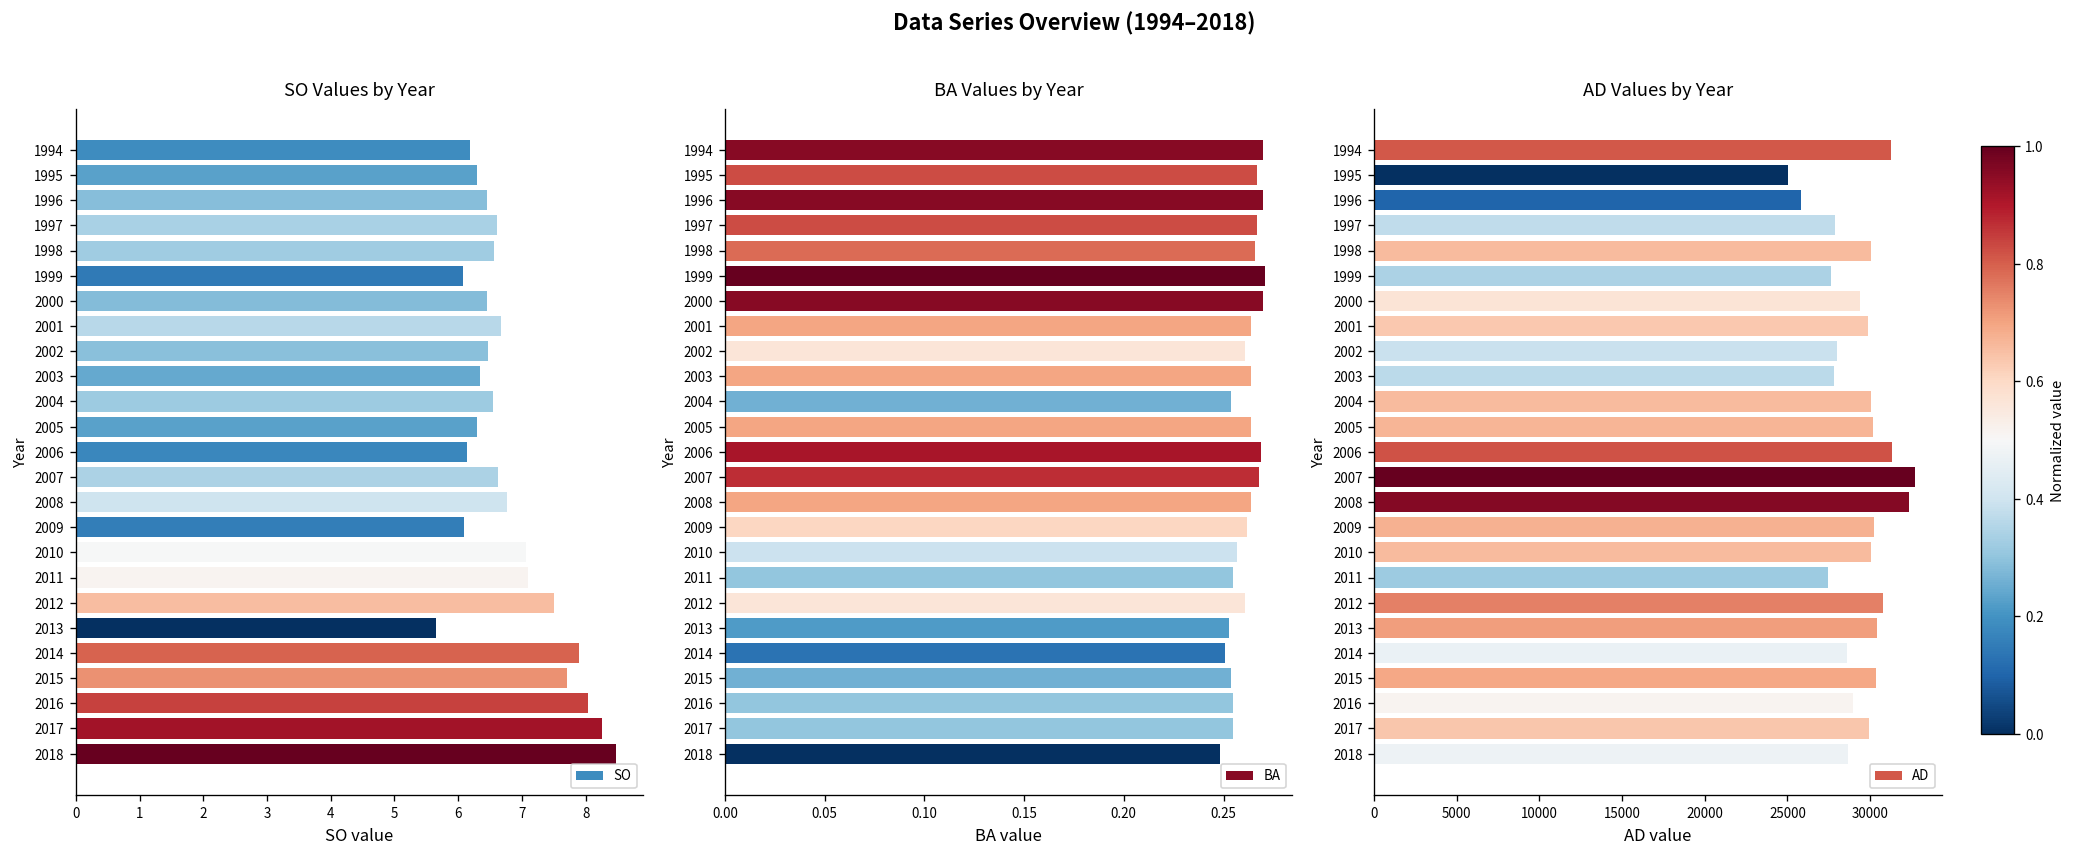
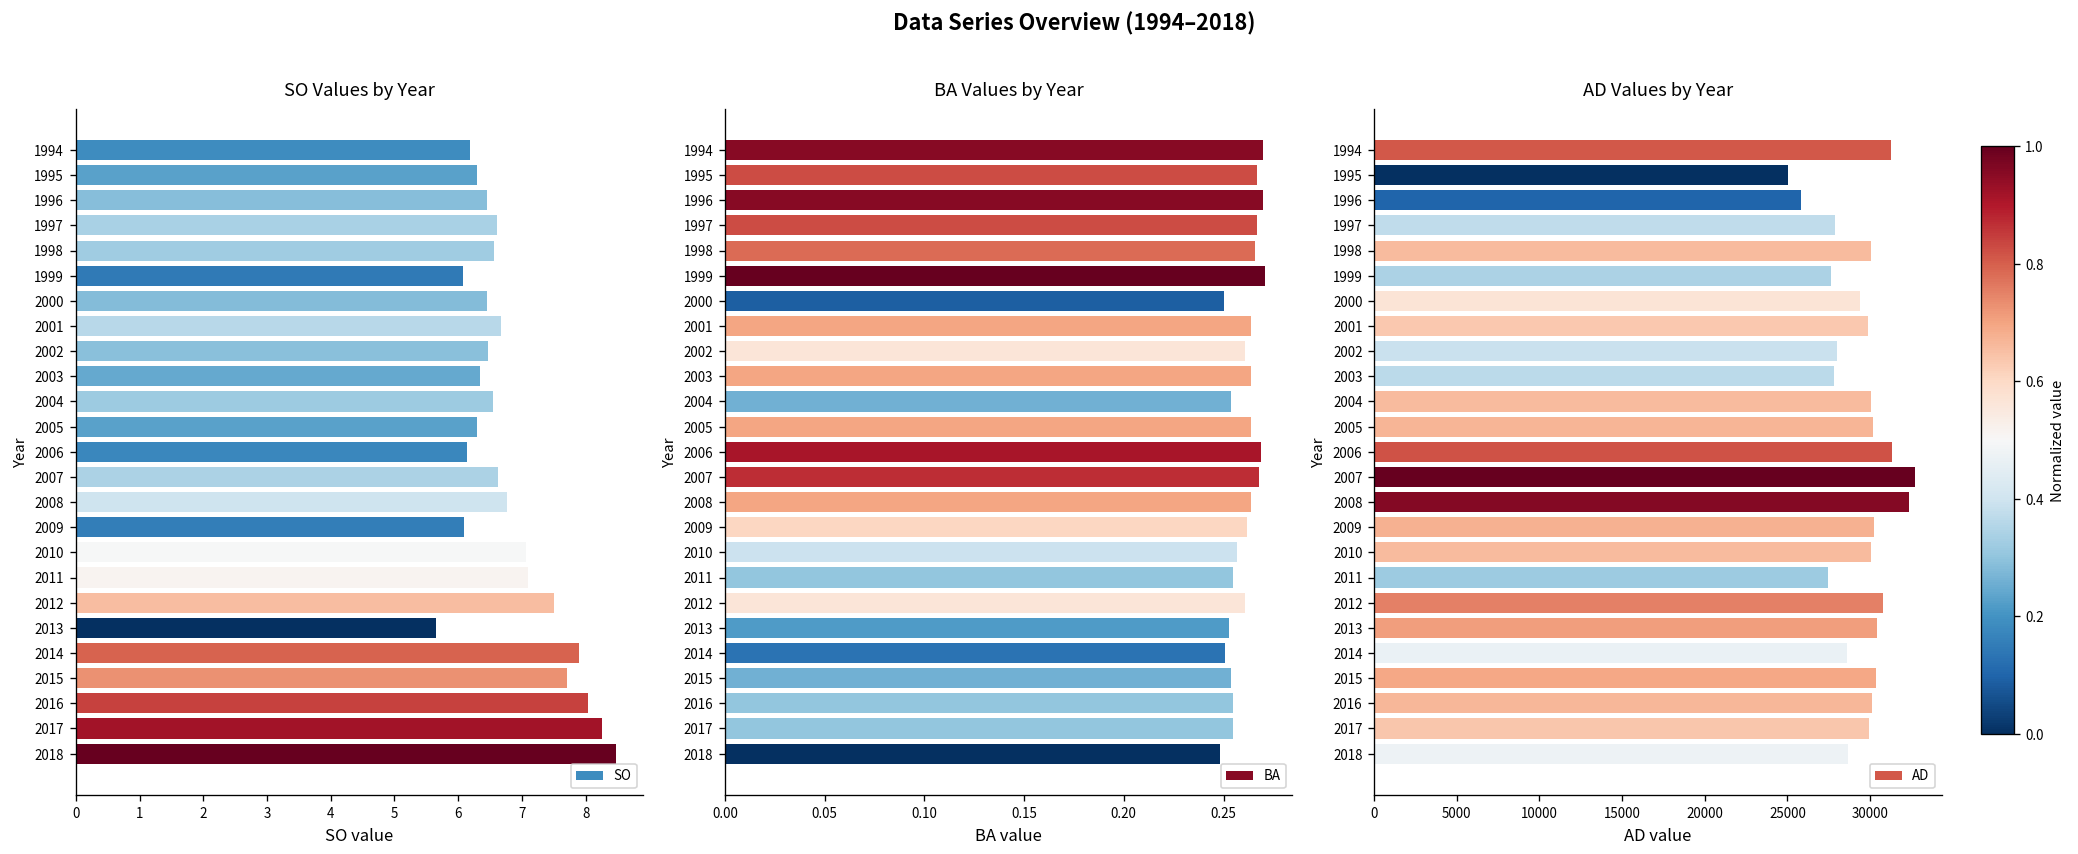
BA Values by Year, 2000: 0.27 -> 0.25
AD Values by Year, 2016: 29000 -> 30100
